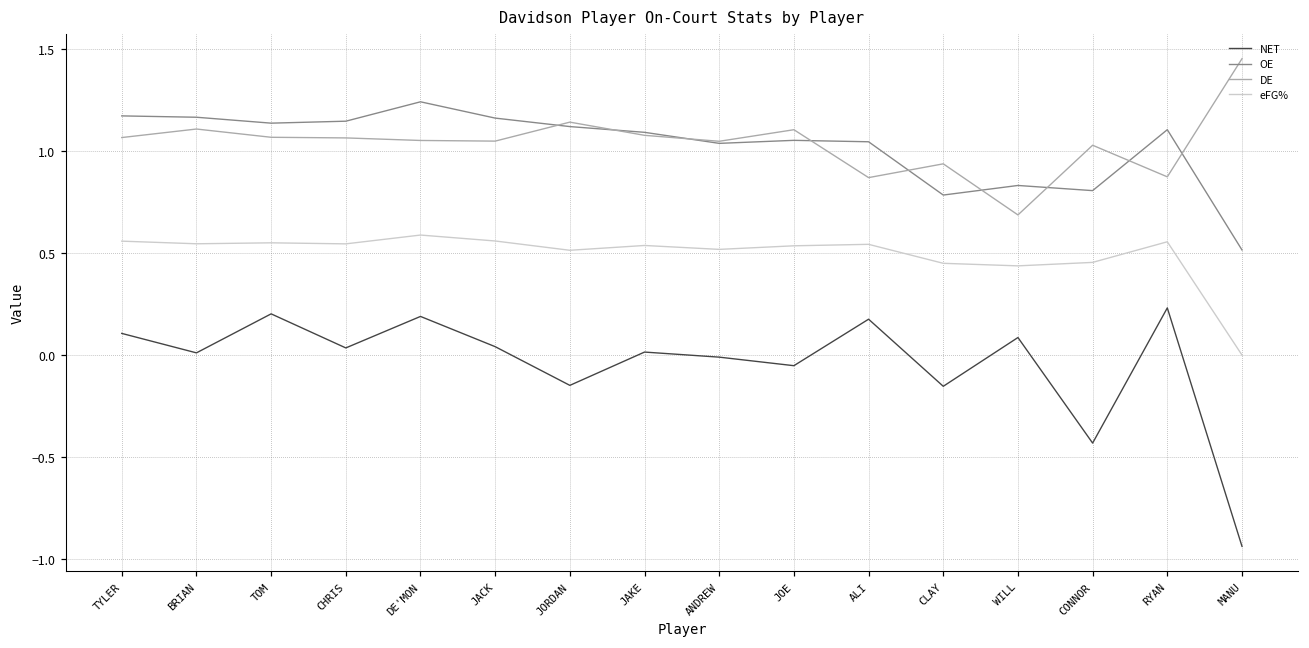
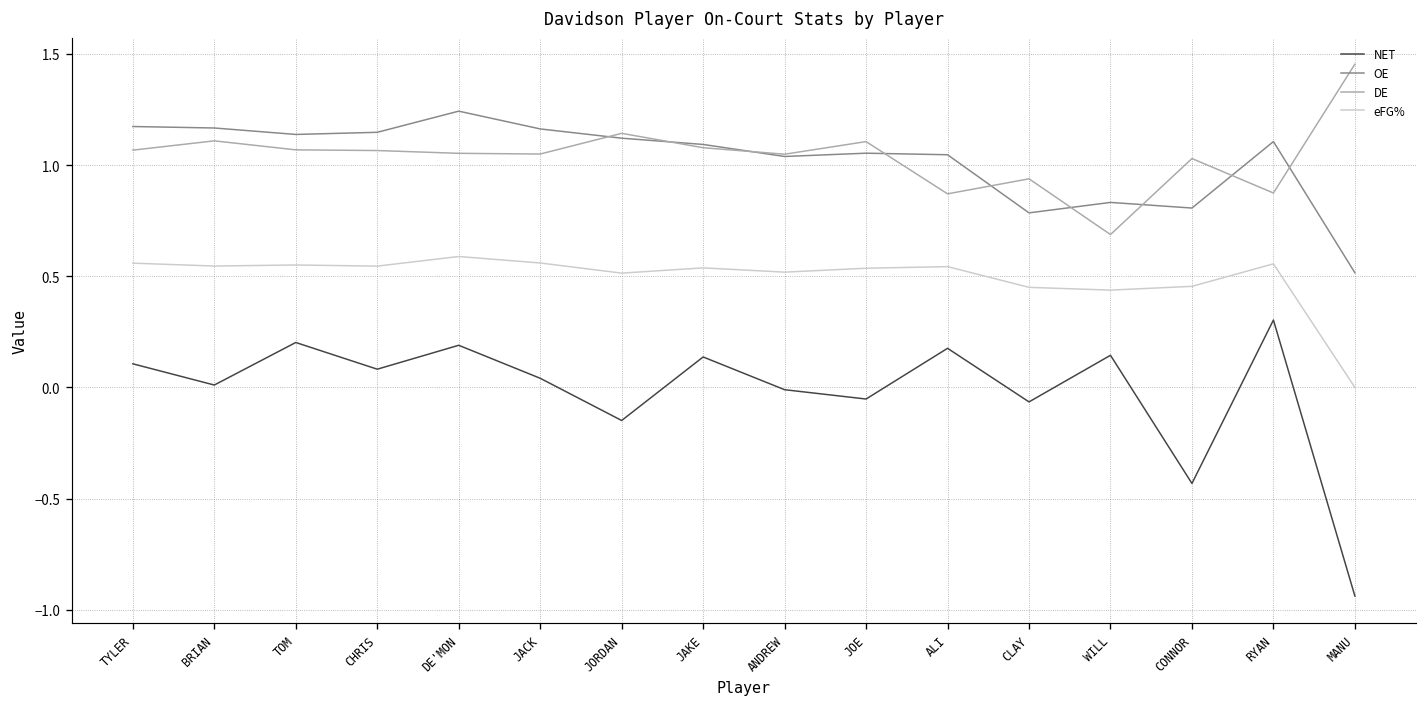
NET, CHRIS: 0.04 -> 0.08
NET, JAKE: 0.01 -> 0.14
NET, CLAY: -0.15 -> -0.07
NET, WILL: 0.09 -> 0.14
NET, RYAN: 0.23 -> 0.30
